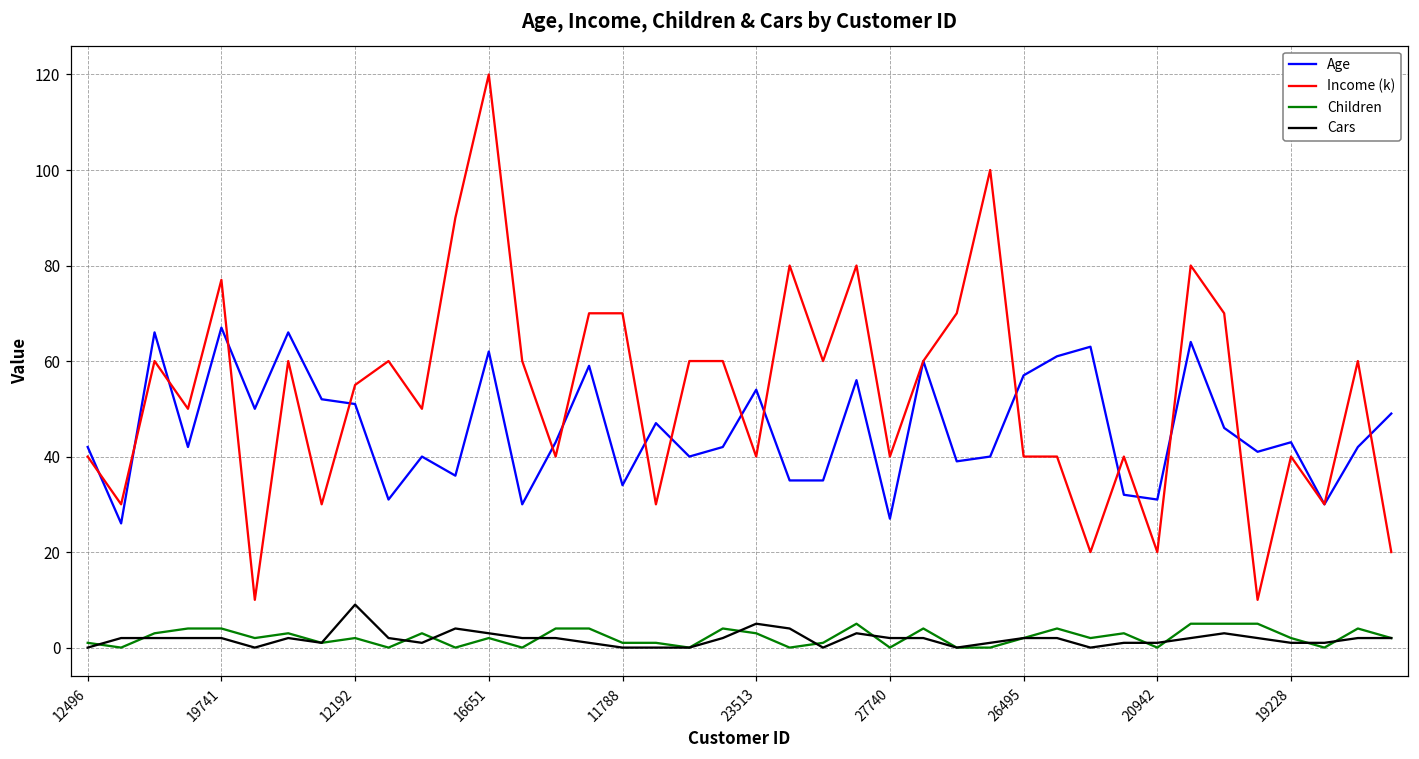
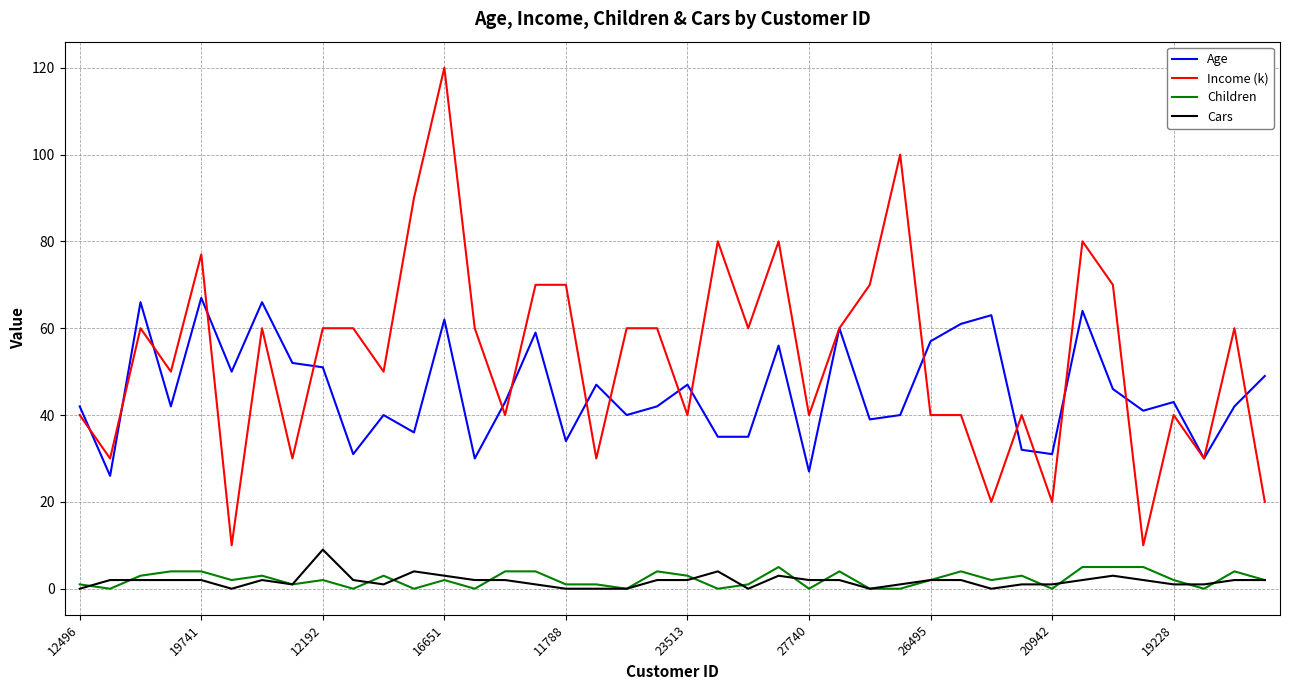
Income (k), 12192: 55 -> 60
Age, 23513: 54 -> 47
Cars, 23513: 5 -> 2
